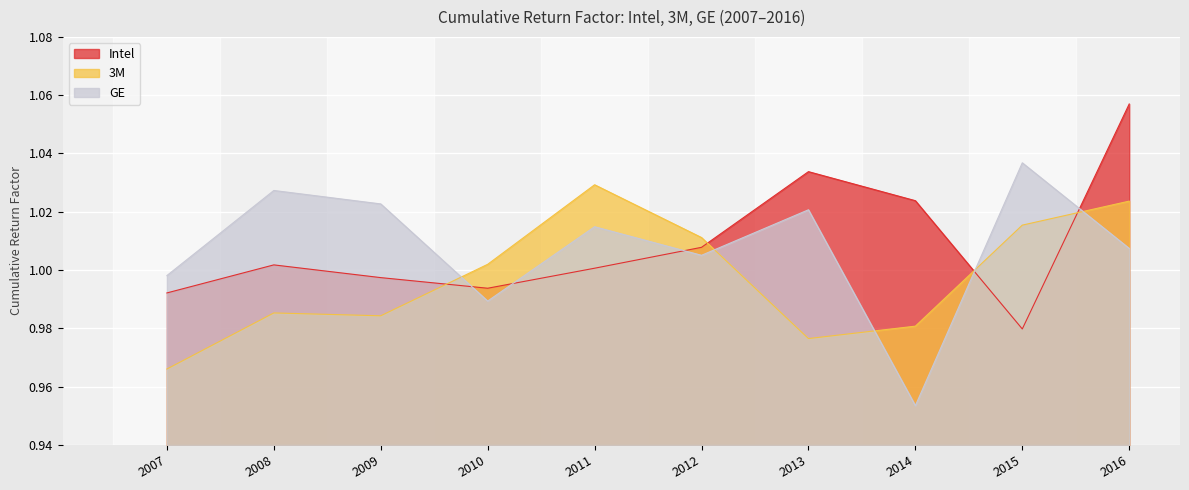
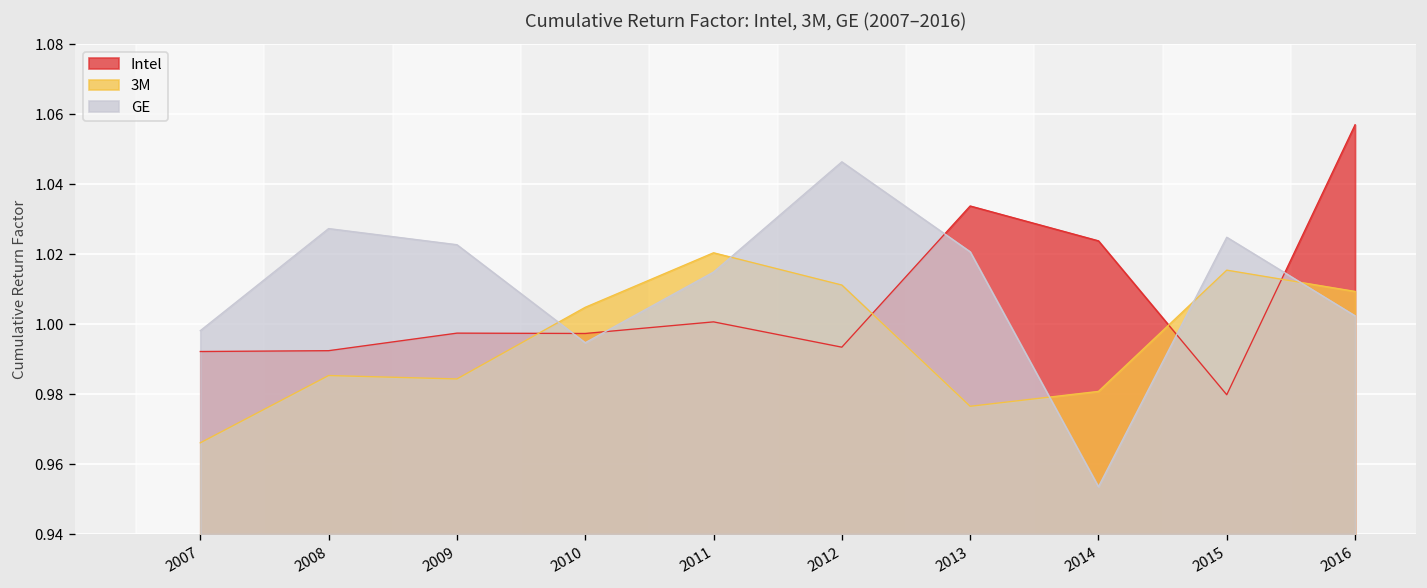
Intel, 2008: 1.002 -> 0.992
Intel, 2010: 0.994 -> 0.997
3M, 2010: 1.002 -> 1.005
GE, 2010: 0.989 -> 0.995
3M, 2011: 1.029 -> 1.020
Intel, 2012: 1.008 -> 0.993
GE, 2012: 1.005 -> 1.046
GE, 2015: 1.037 -> 1.025
3M, 2016: 1.024 -> 1.009
GE, 2016: 1.007 -> 1.002
